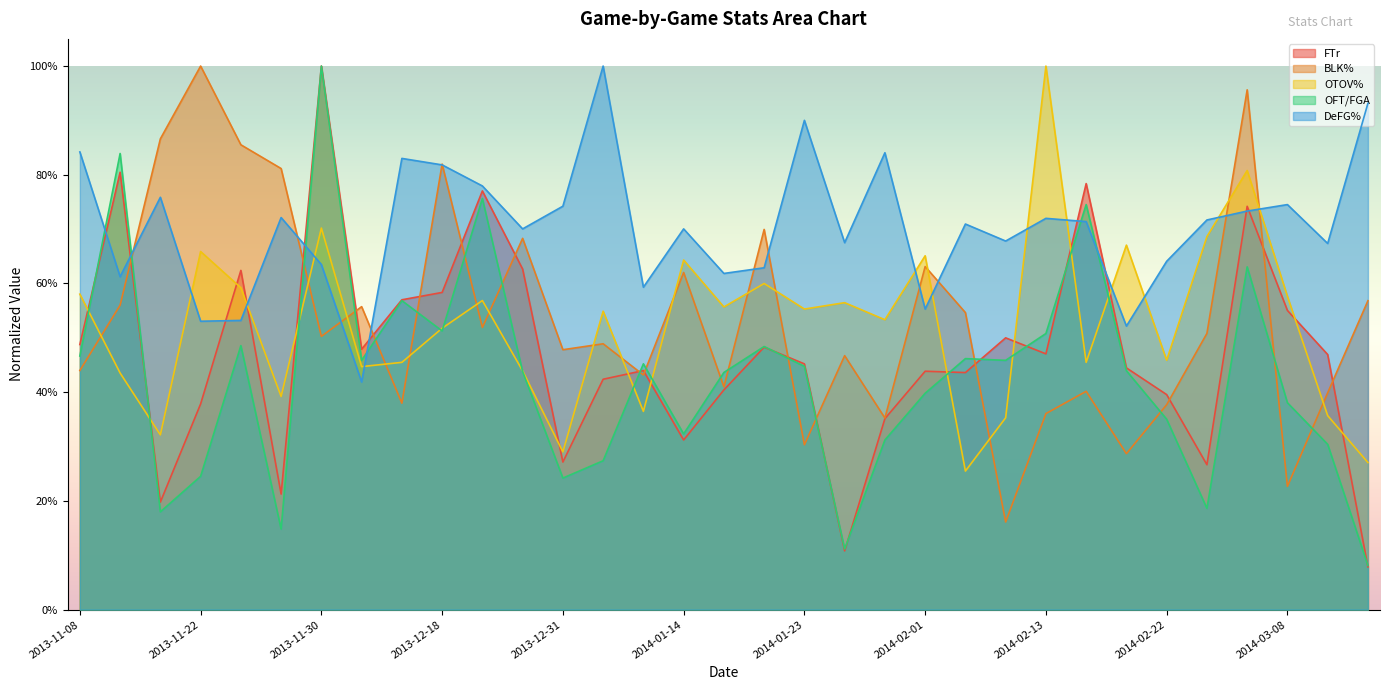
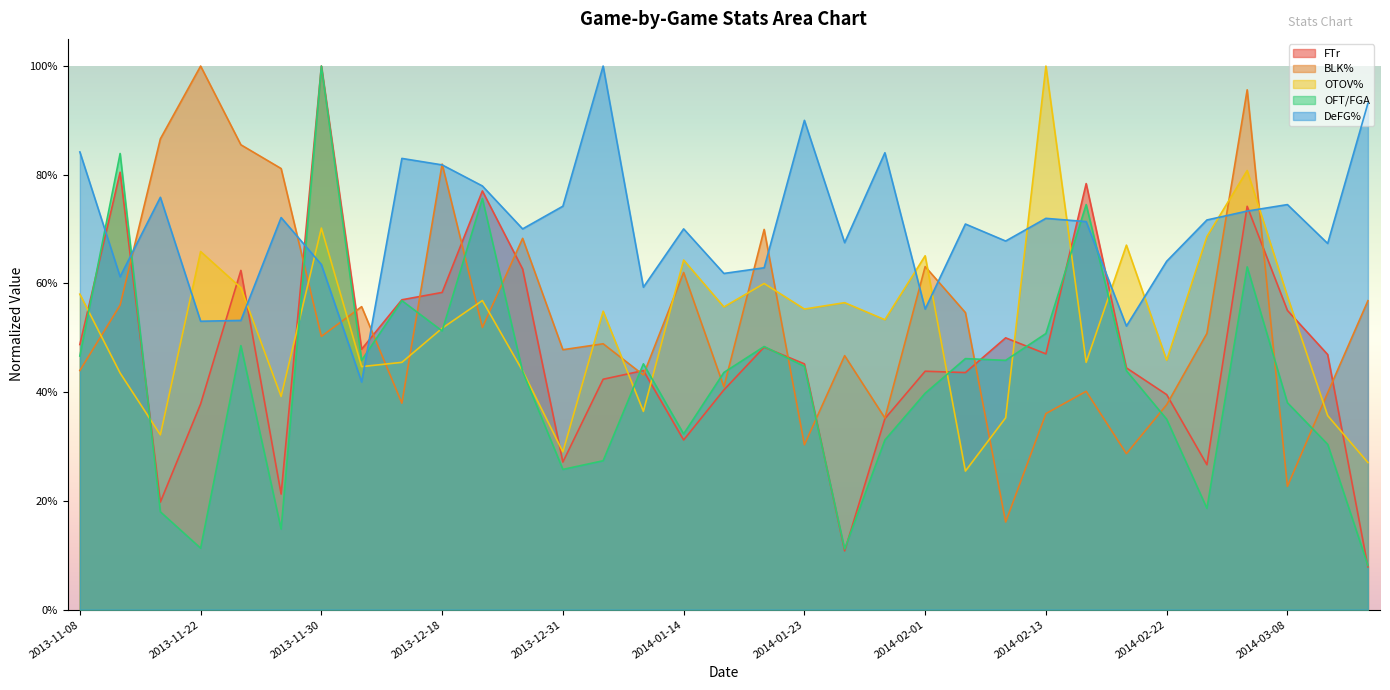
OFT/FGA, 2013-11-22: 25% -> 11%
OFT/FGA, 2013-12-31: 24% -> 26%
